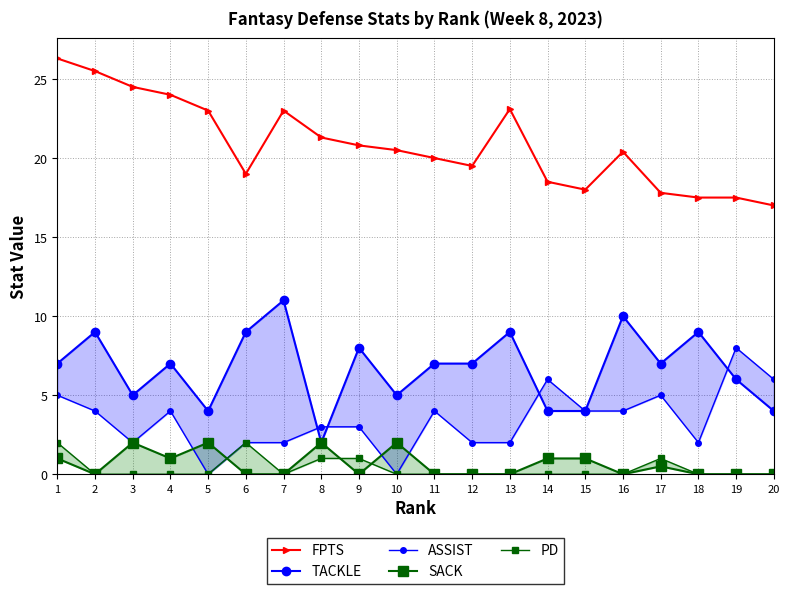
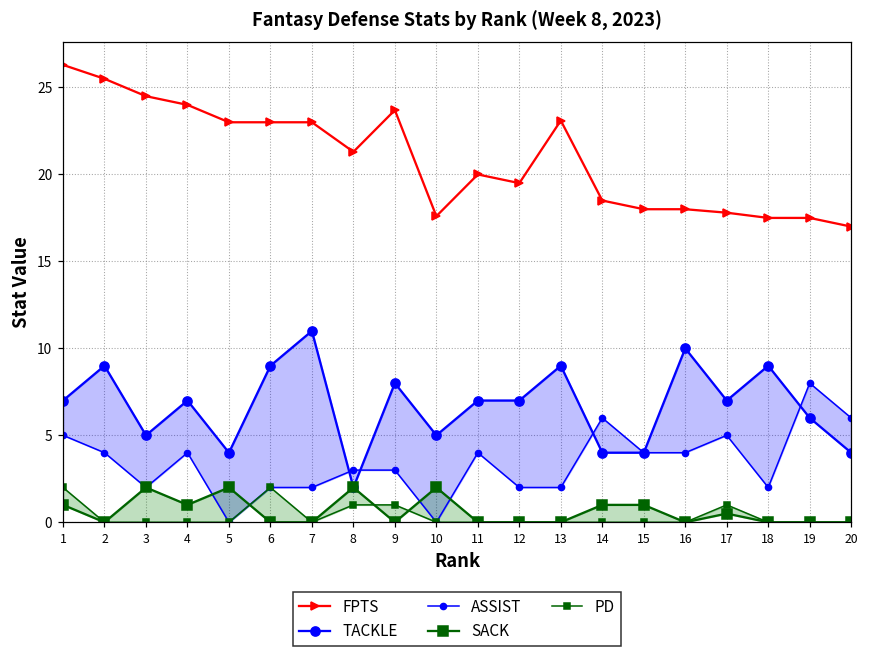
FPTS, 6: 19 -> 23
FPTS, 9: 20.8 -> 23.7
FPTS, 10: 20.5 -> 17.6
FPTS, 16: 20.4 -> 18.0
